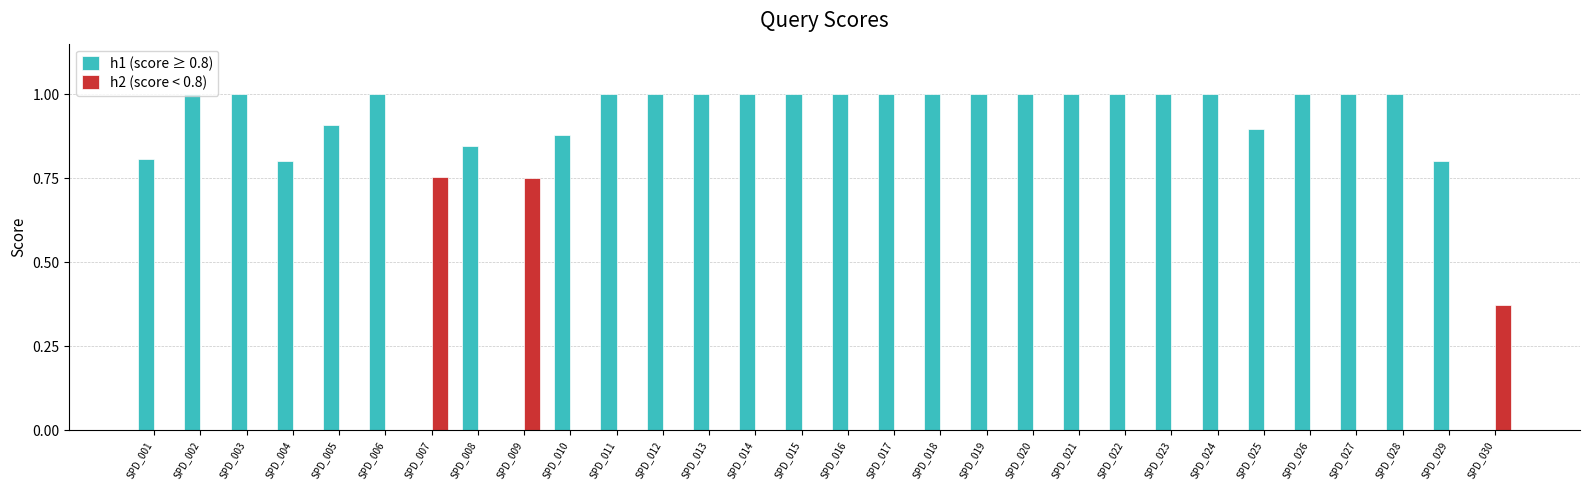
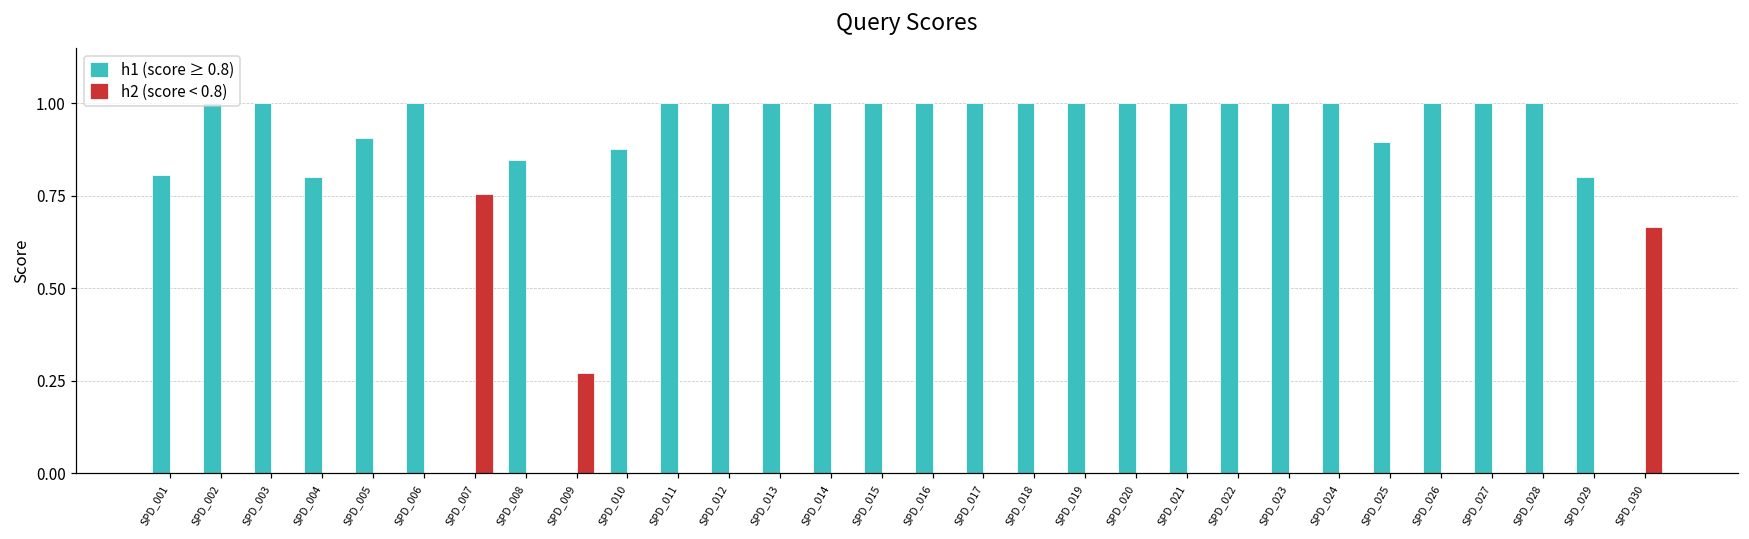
h2 (score < 0.8), SPD_009: 0.75 -> 0.27
h2 (score < 0.8), SPD_030: 0.37 -> 0.67
